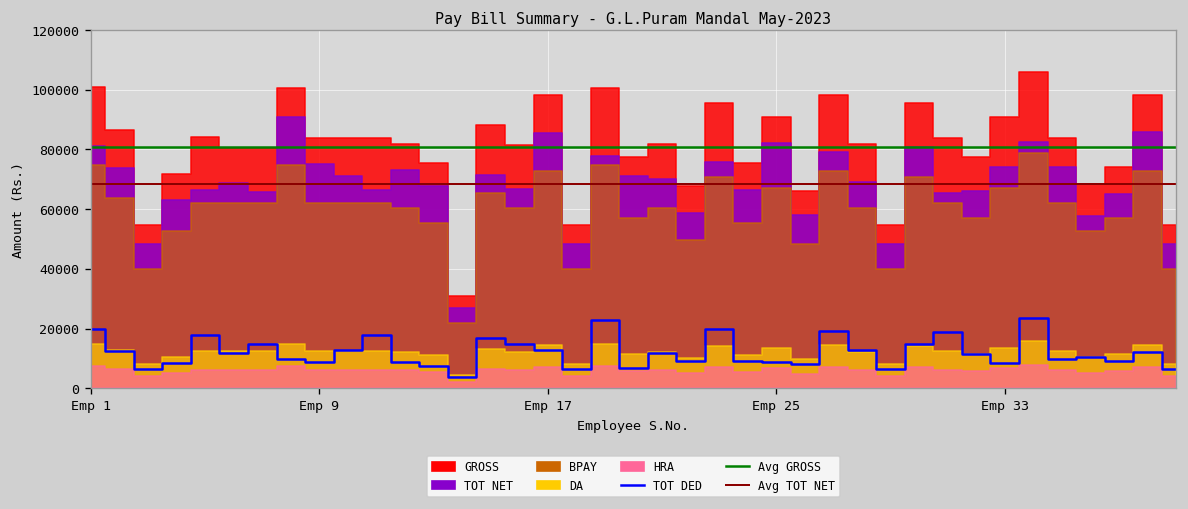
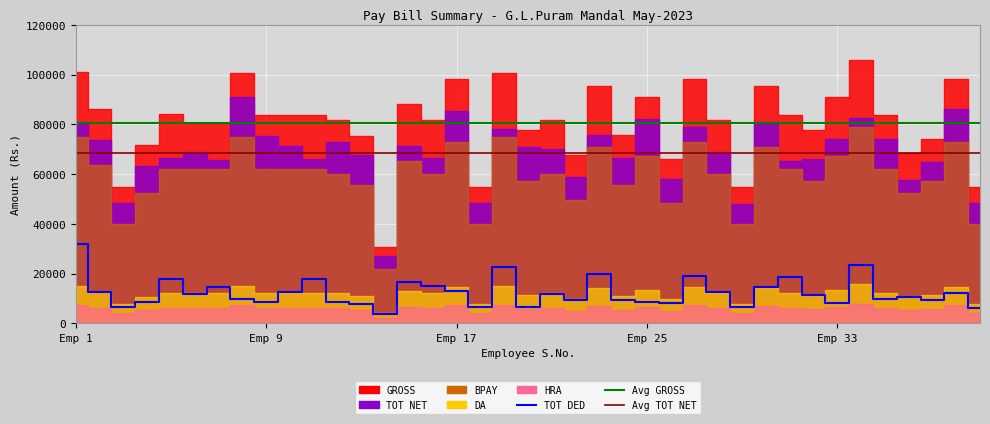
TOT DED, Emp 1: 20000 -> 32000
